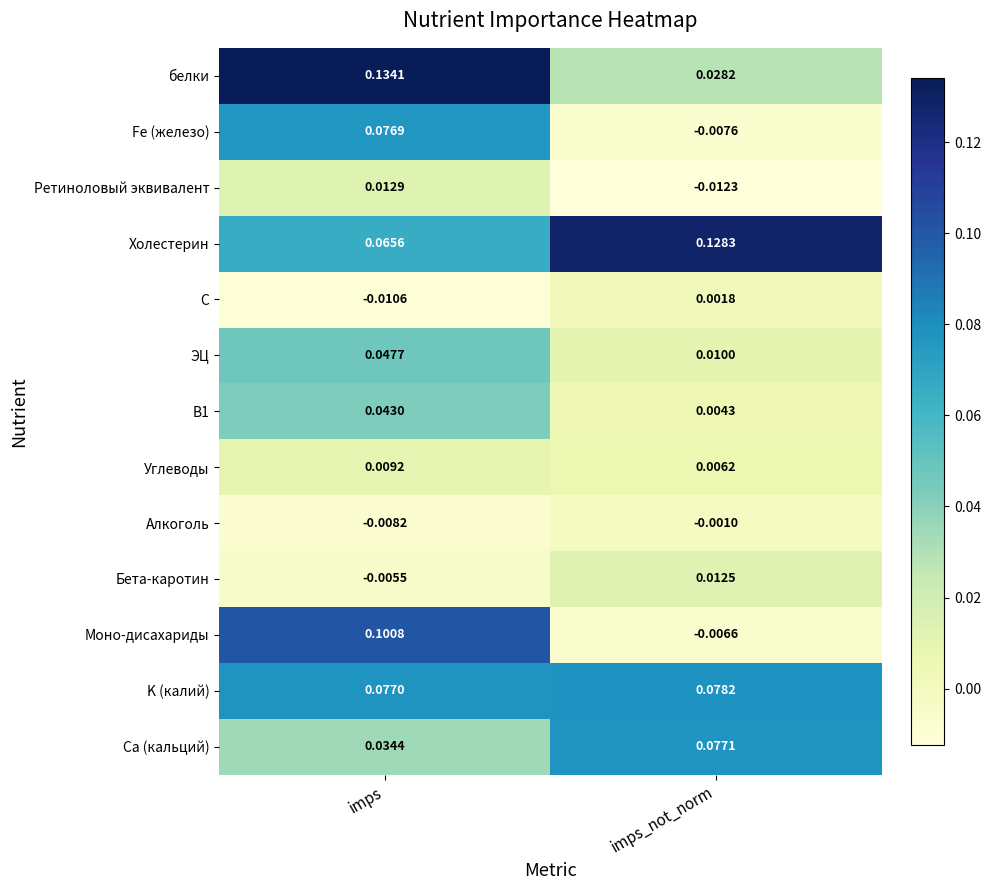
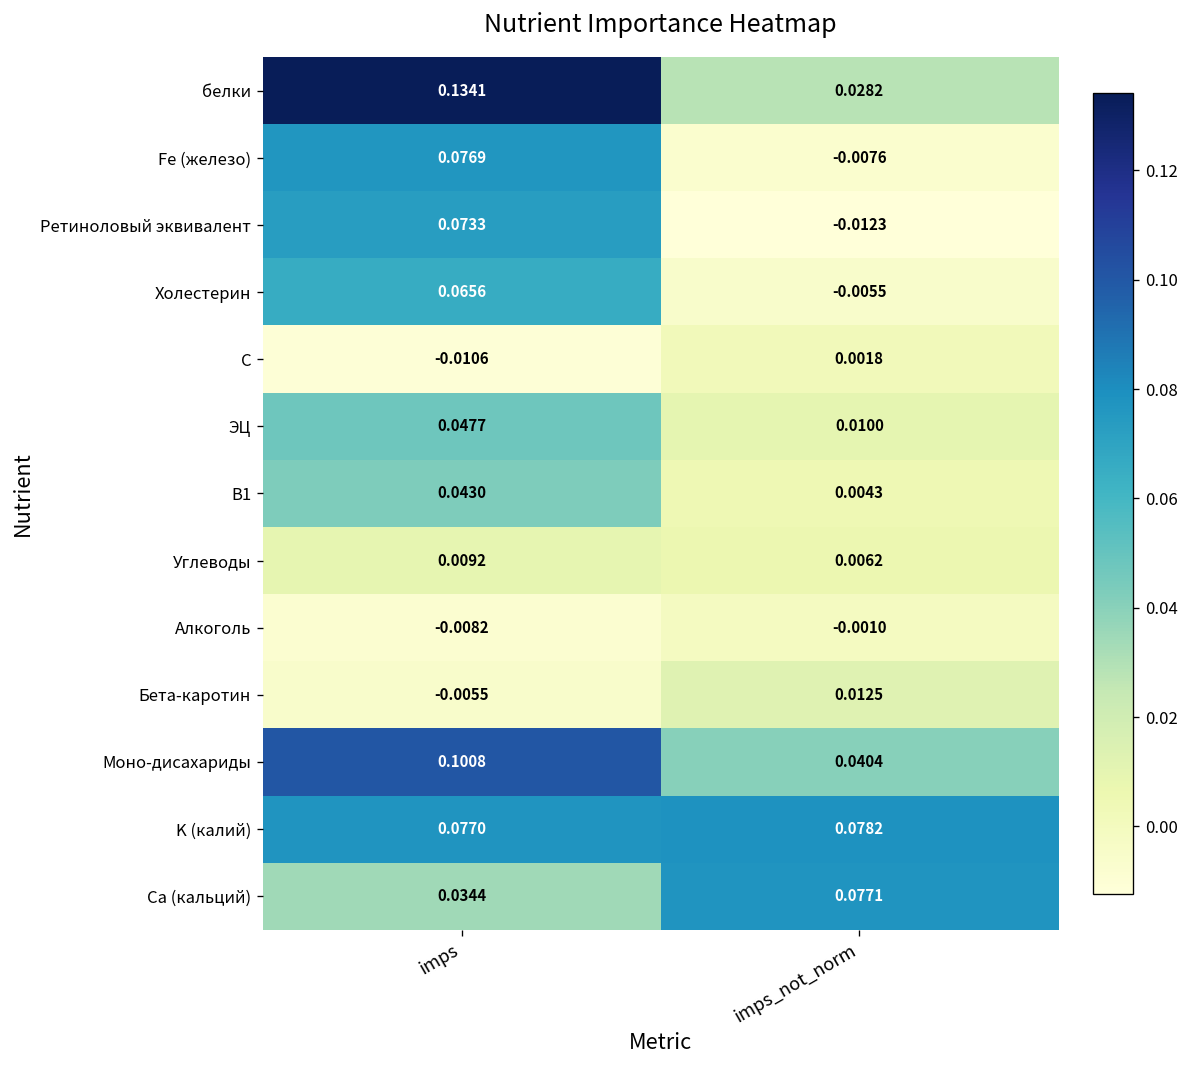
Ретиноловый эквивалент, imps: 0.0129 -> 0.0733
Холестерин, imps_not_norm: 0.1283 -> -0.0055
Моно-дисахариды, imps_not_norm: -0.0066 -> 0.0404
